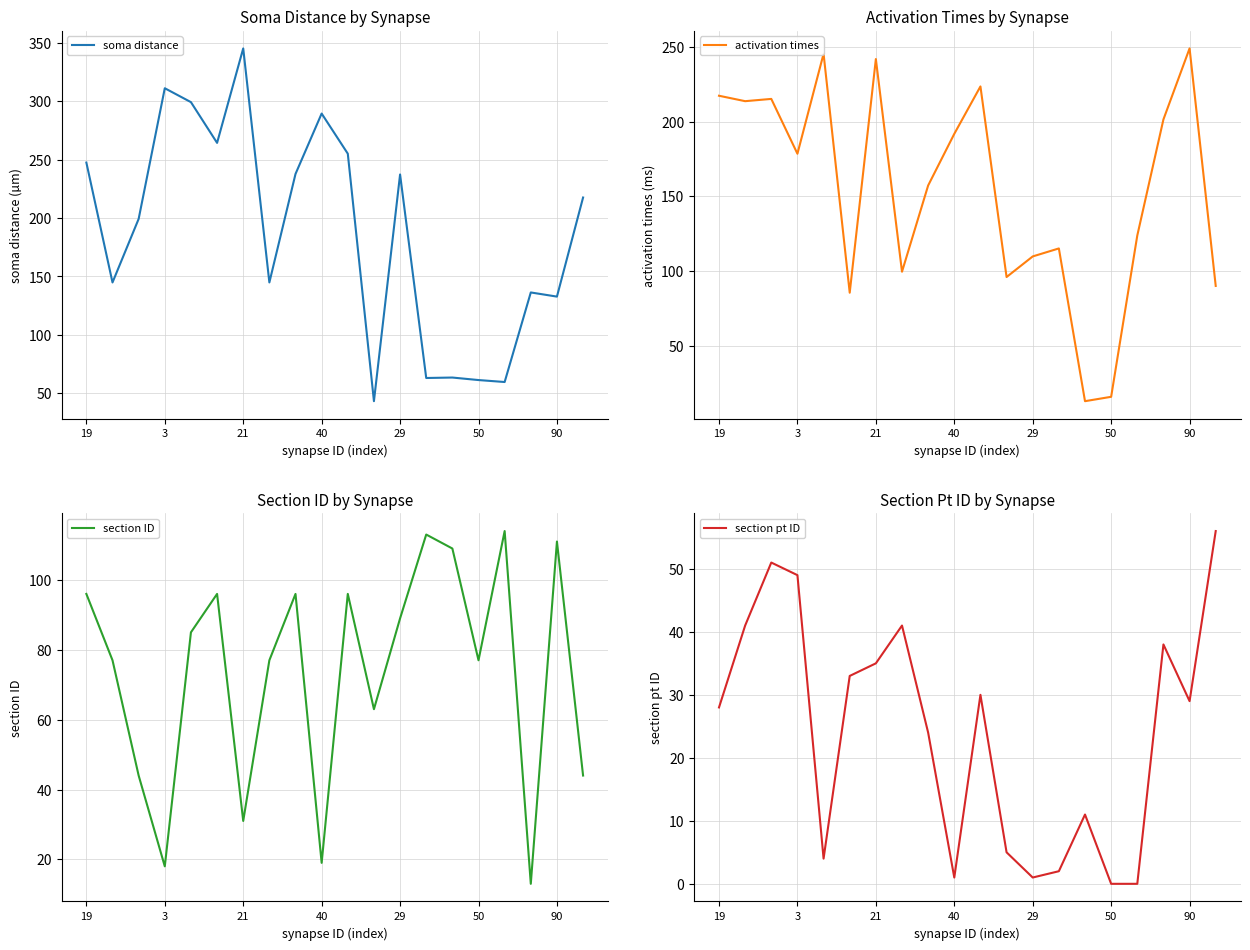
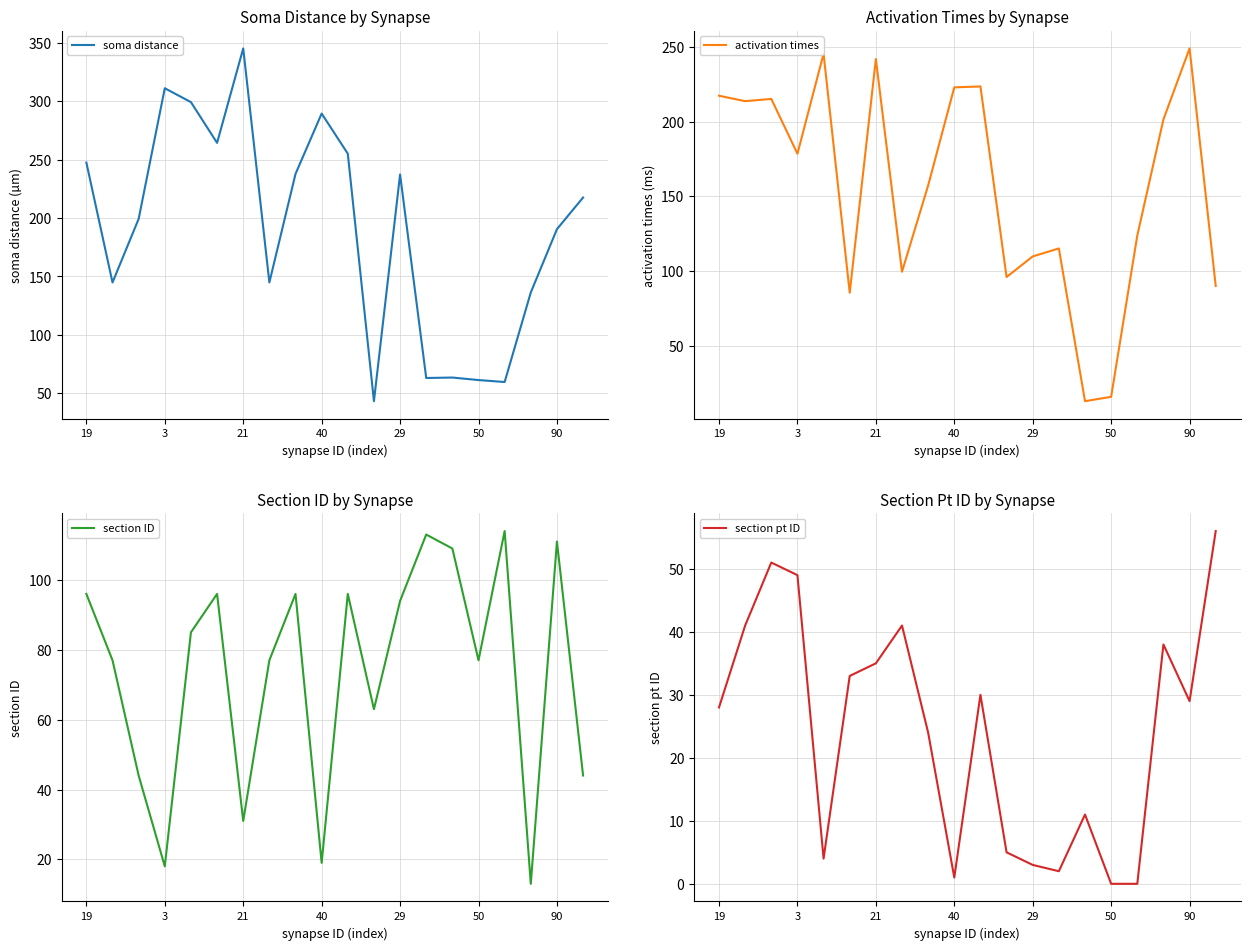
Soma Distance by Synapse, 90: 133 -> 190
Activation Times by Synapse, 40: 192 -> 223
Section ID by Synapse, 29: 89 -> 94
Section Pt ID by Synapse, 29: 1 -> 3
